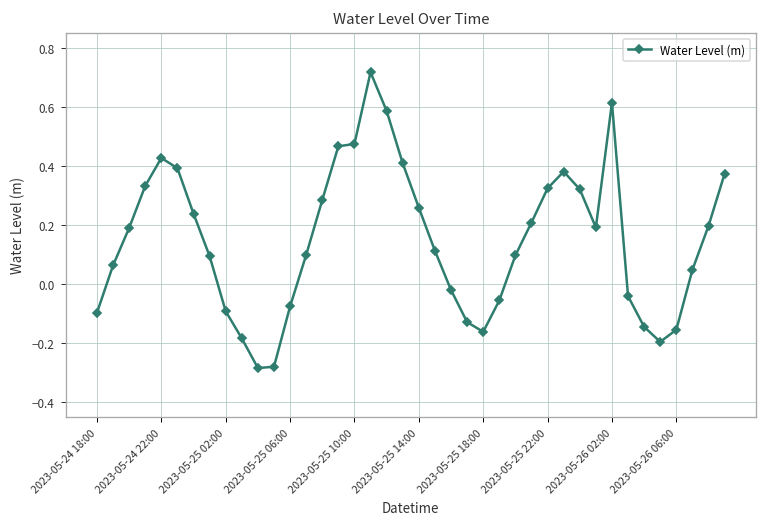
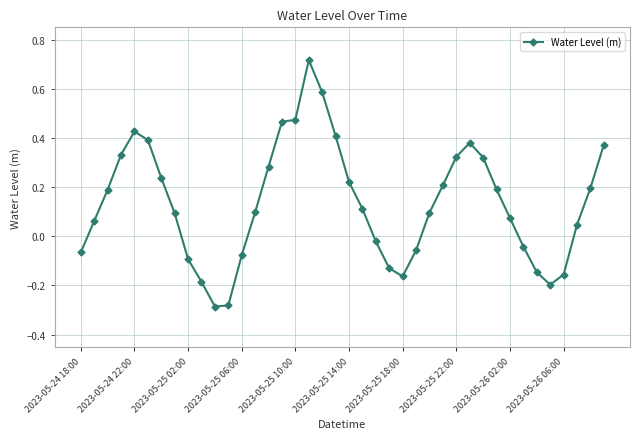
2023-05-24 18:00: -0.10 -> -0.07
2023-05-25 14:00: 0.26 -> 0.22
2023-05-26 02:00: 0.61 -> 0.07
